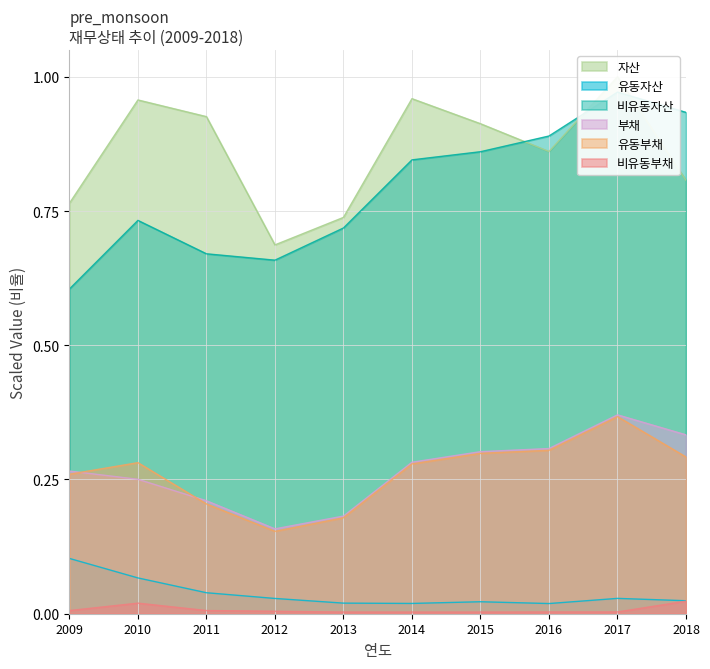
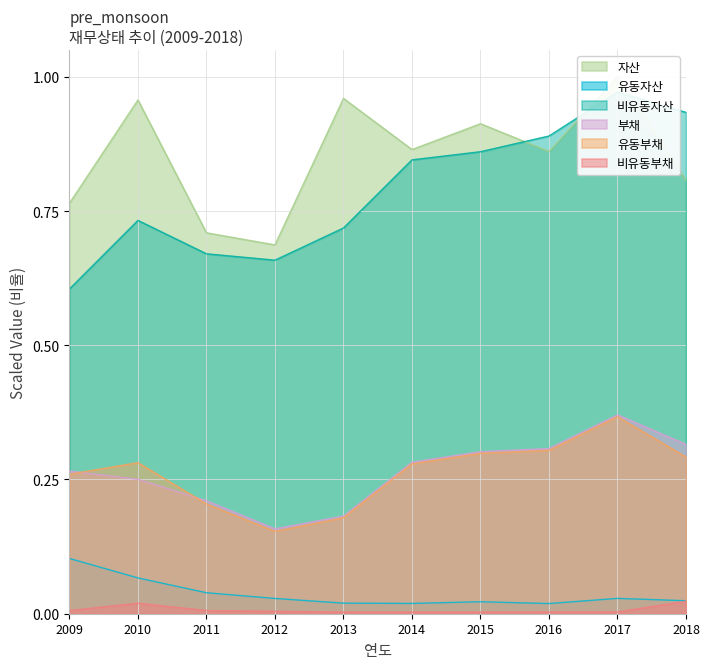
자산, 2011: 0.93 -> 0.71
자산, 2013: 0.74 -> 0.96
자산, 2014: 0.96 -> 0.86
부채, 2018: 0.33 -> 0.32
